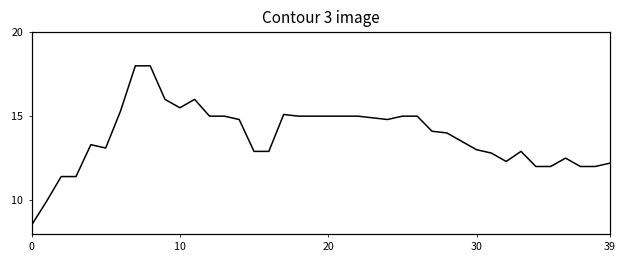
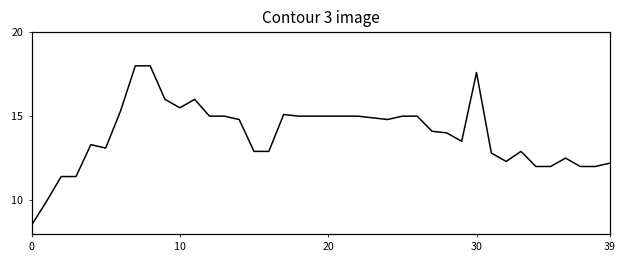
30: 13.0 -> 17.6
